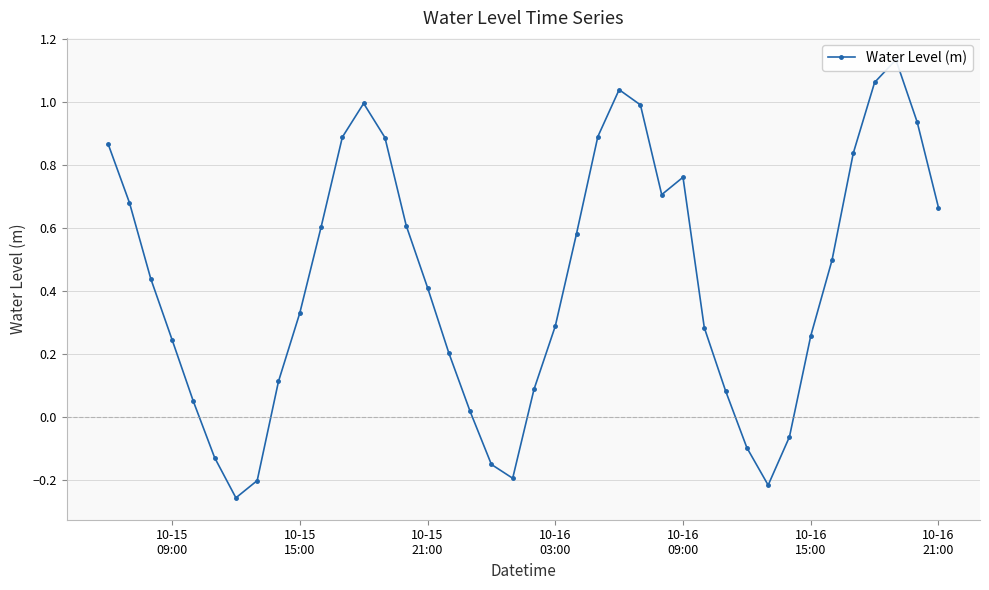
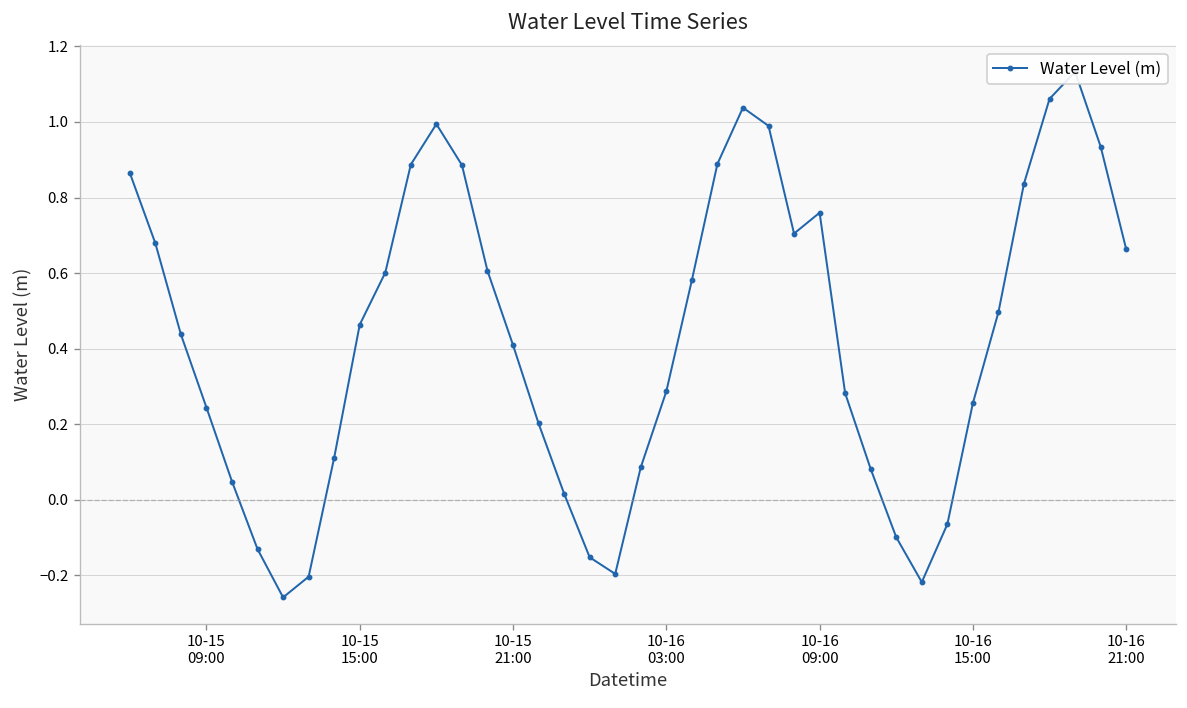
10-15 15:00: 0.33 -> 0.46
